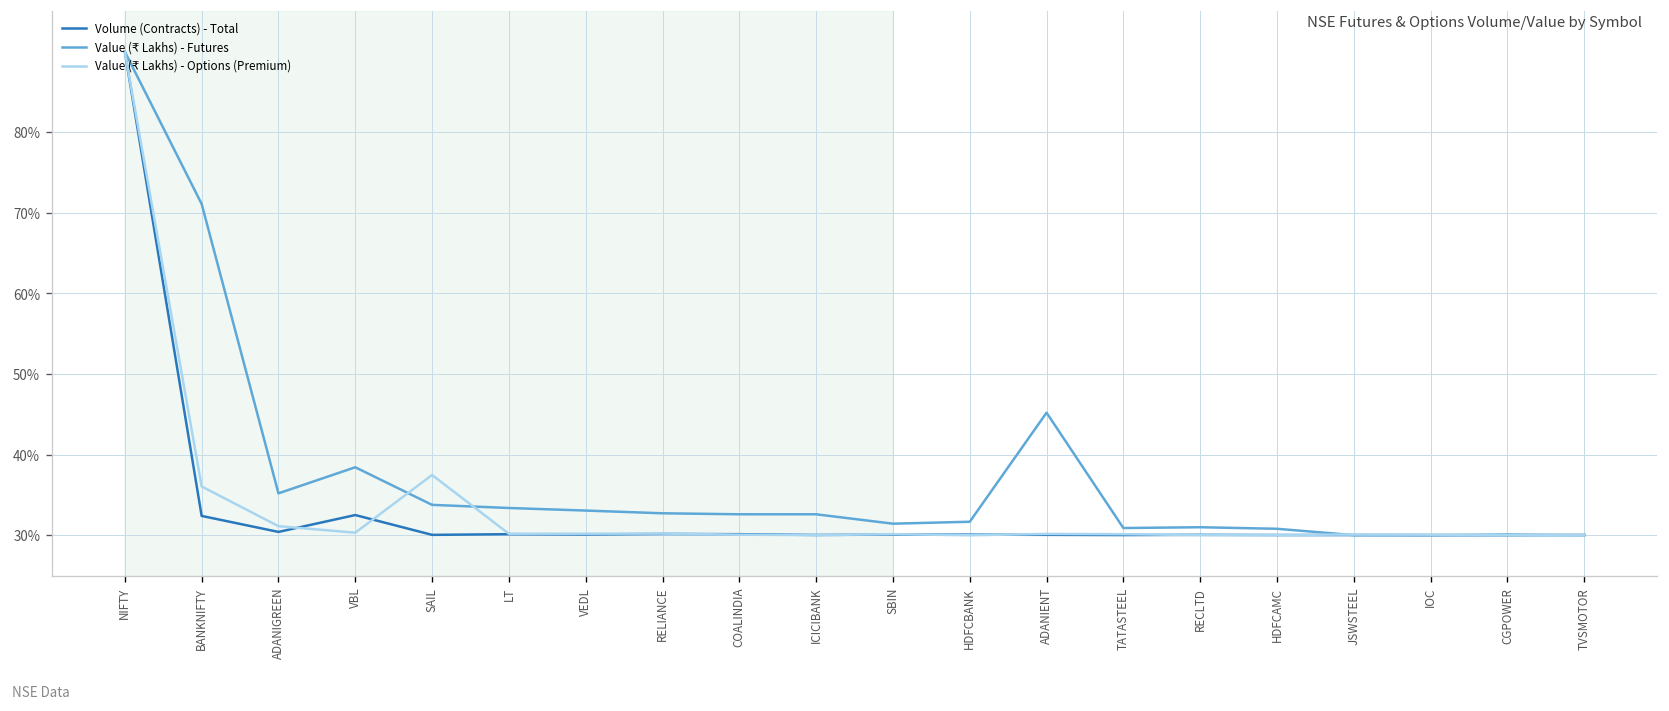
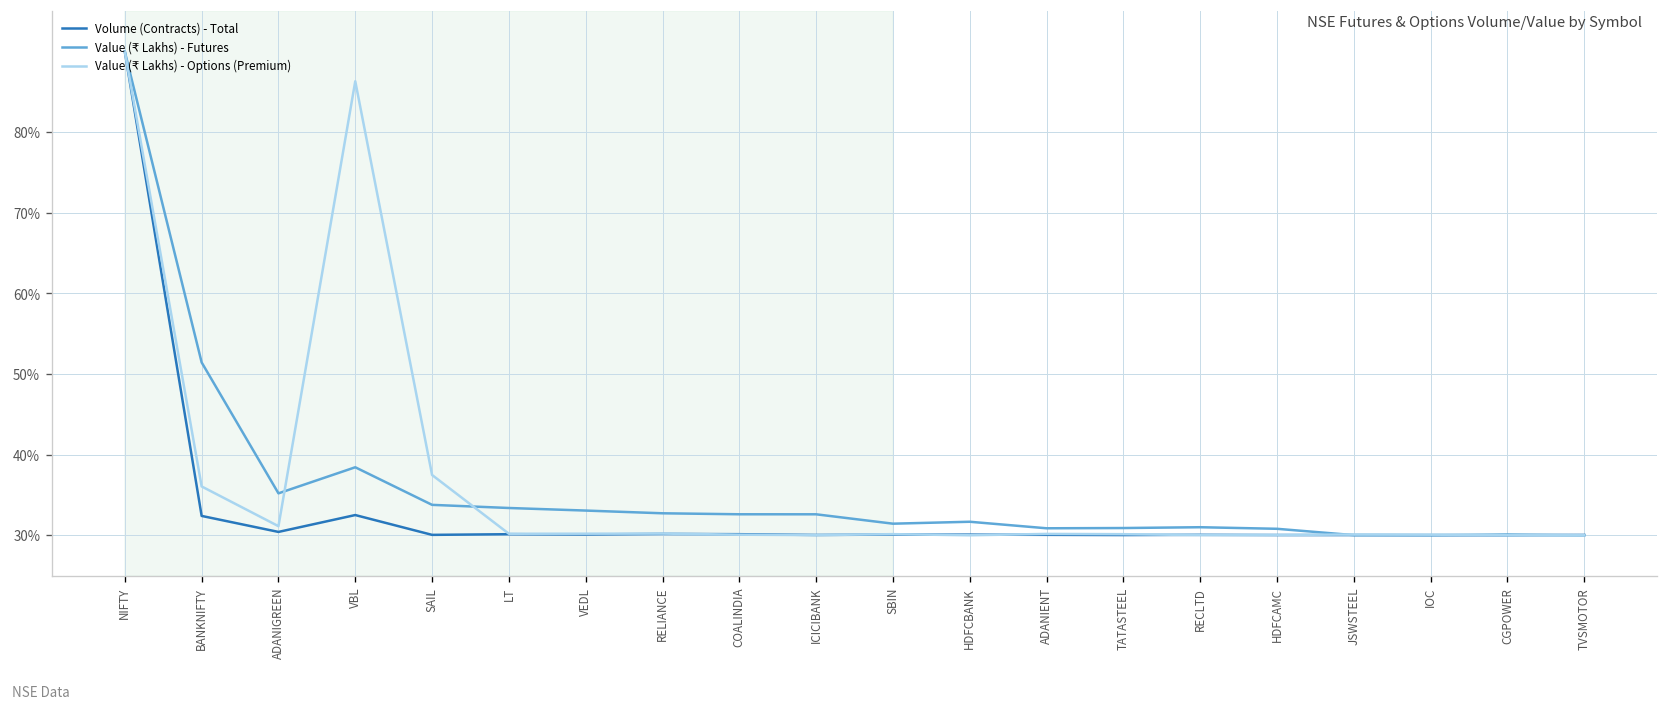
Value (₹ Lakhs) - Futures, BANKNIFTY: 71% -> 51%
Value (₹ Lakhs) - Options (Premium), VBL: 30% -> 86%
Value (₹ Lakhs) - Futures, ADANIENT: 45% -> 31%
